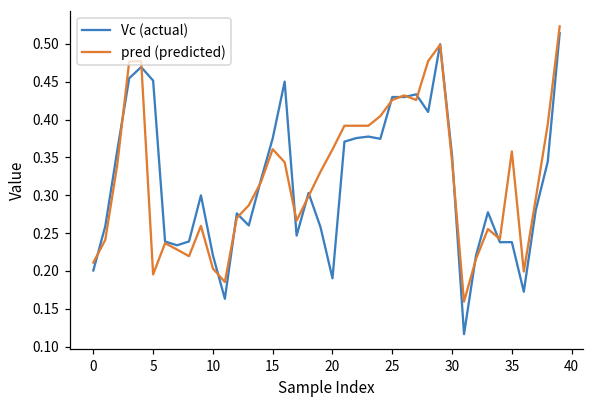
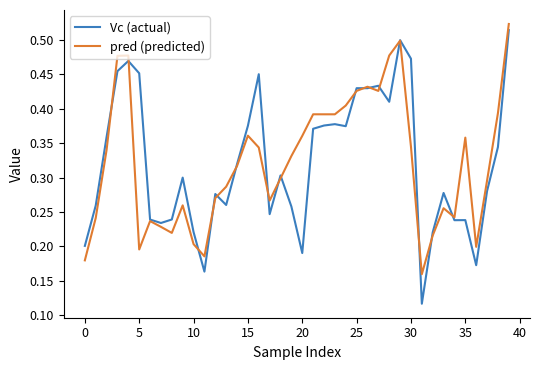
pred (predicted), 0: 0.21 -> 0.18
Vc (actual), 30: 0.35 -> 0.47
